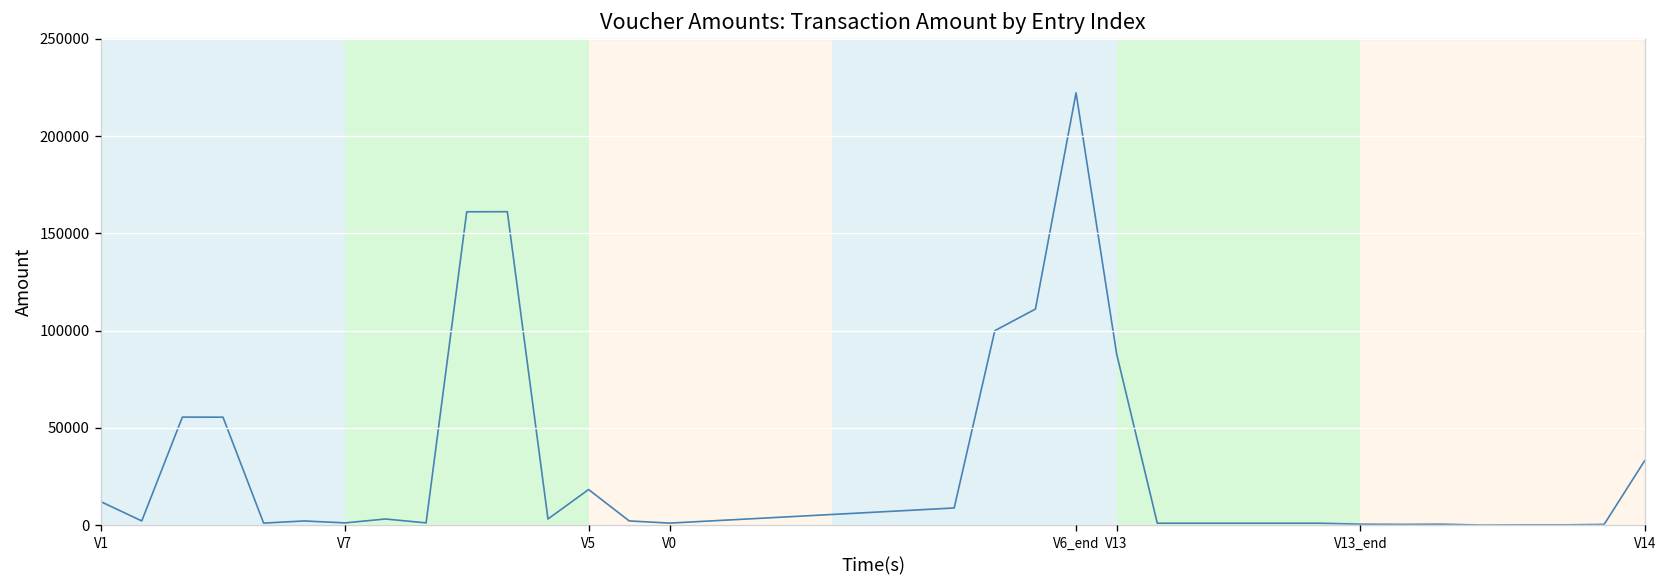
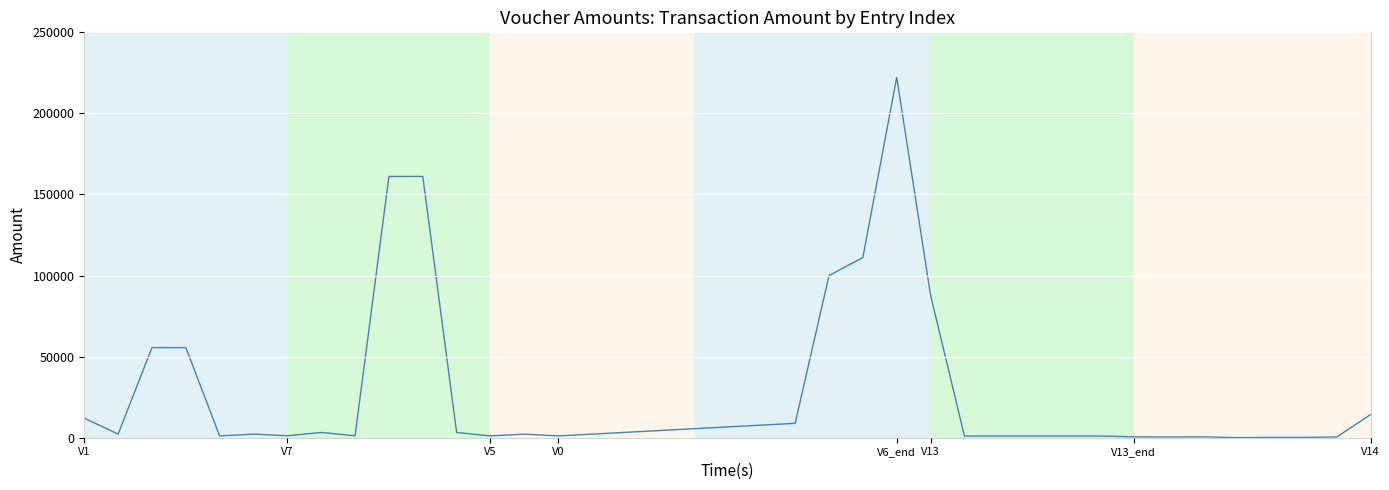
V5: 18000 -> 1000
V14: 33000 -> 14000
